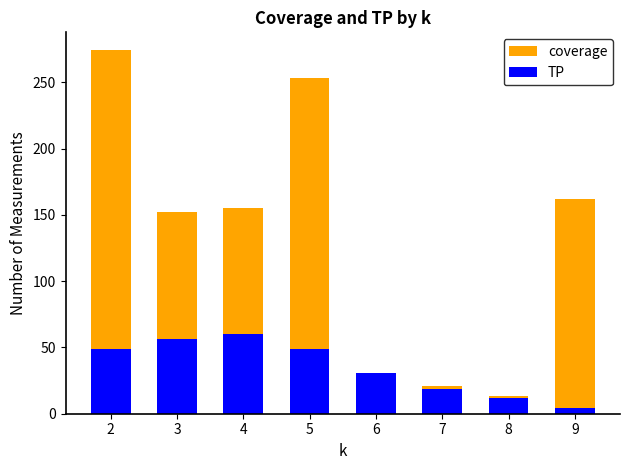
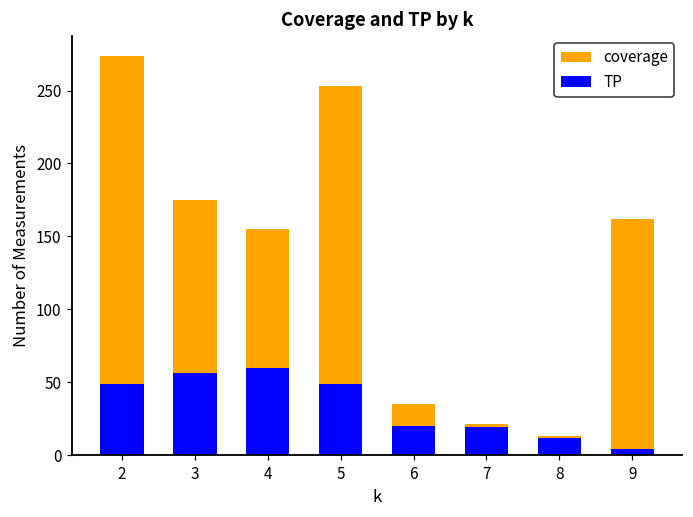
coverage, 3: 152 -> 175
coverage, 6: 26 -> 35
TP, 6: 31 -> 20
